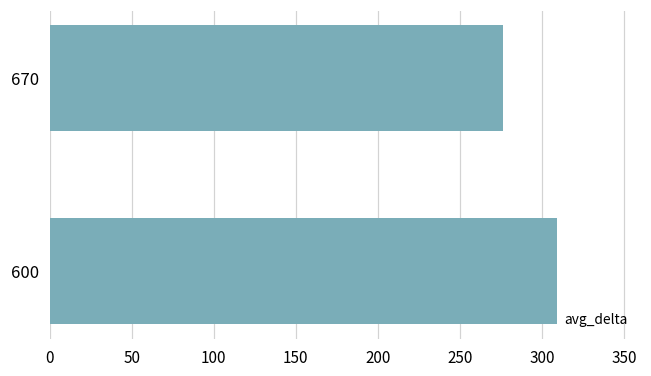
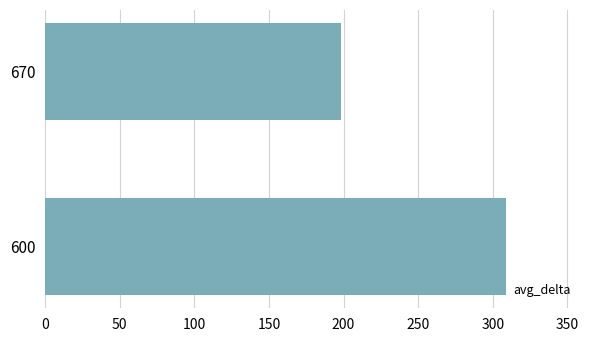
670: 276 -> 198
